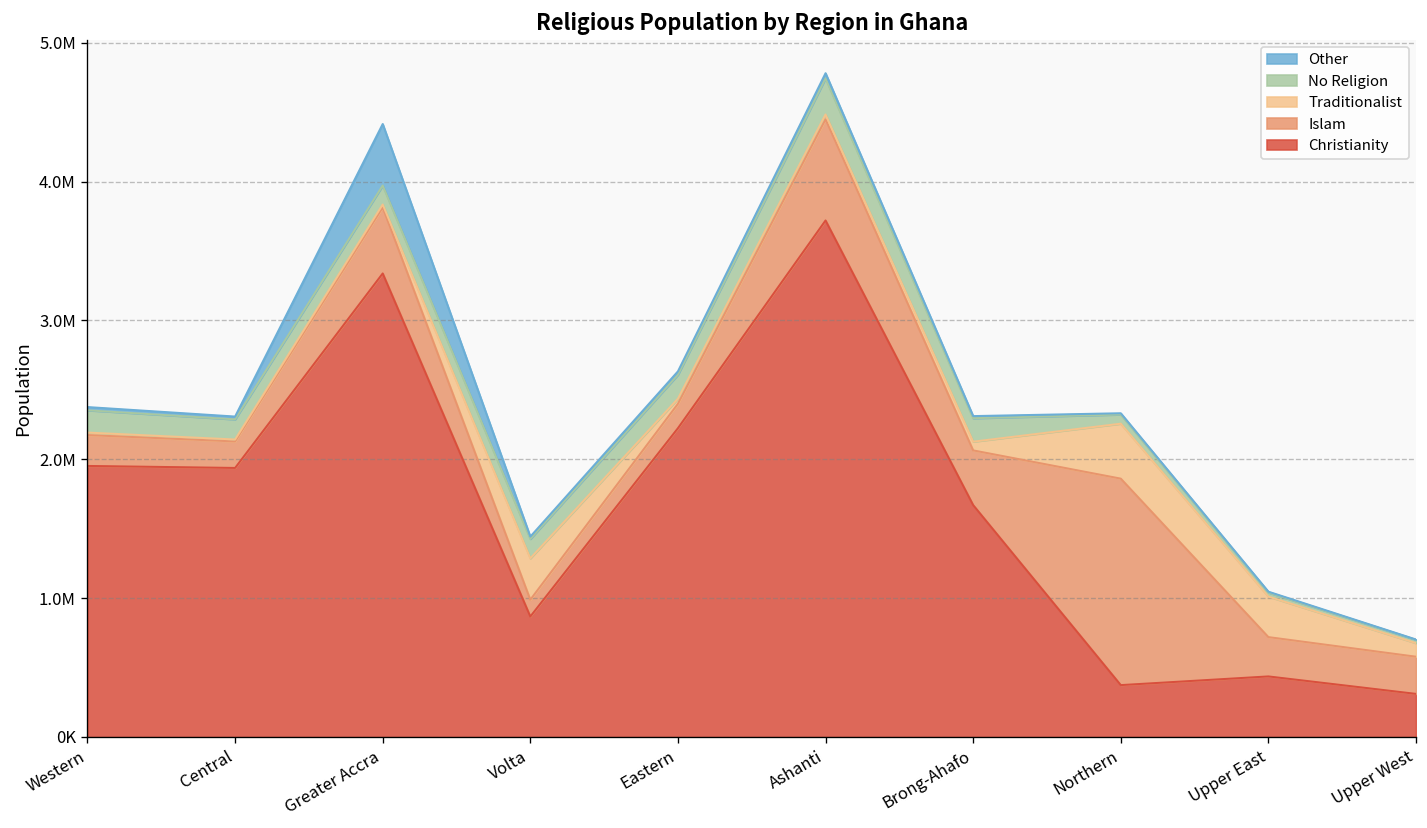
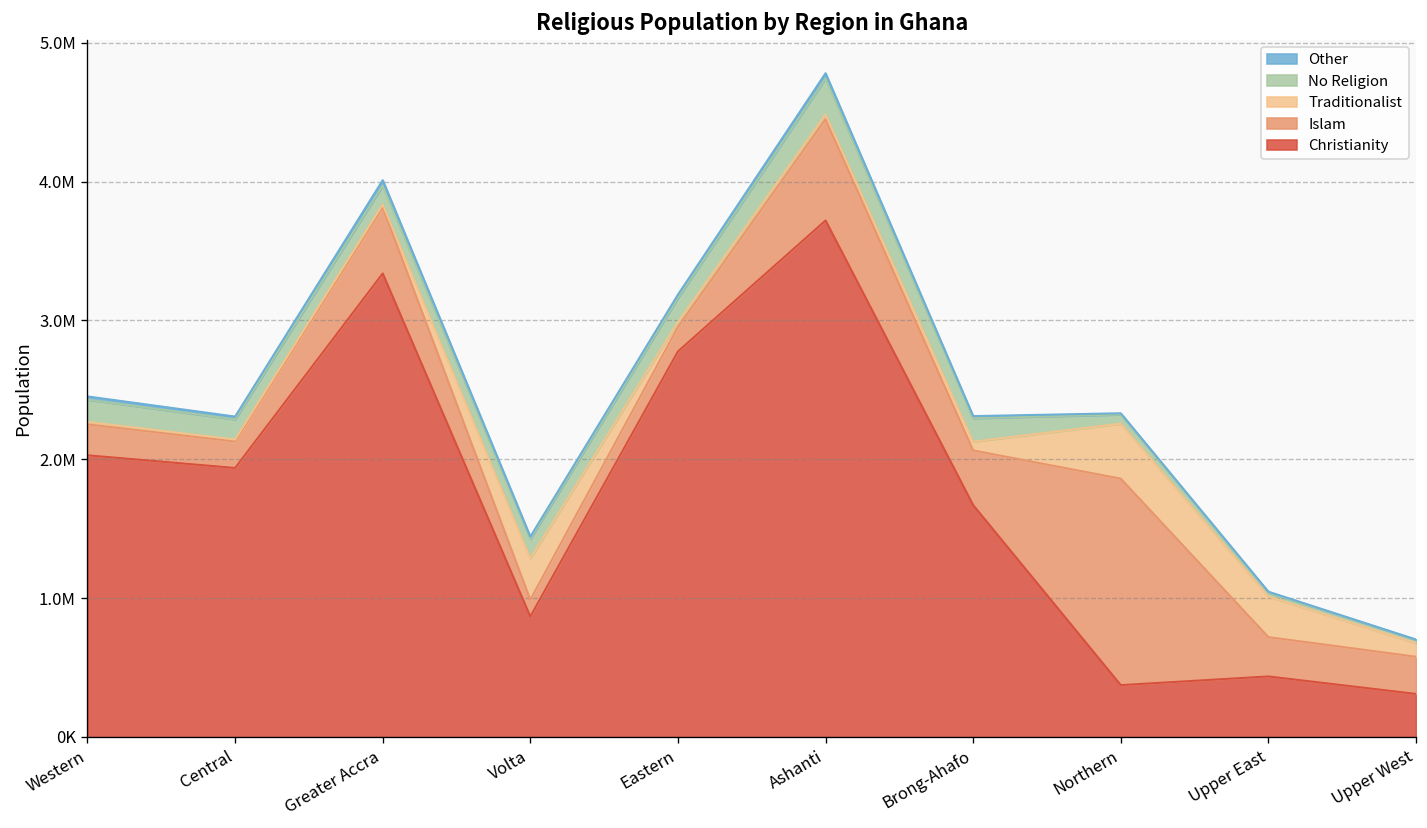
Christianity, Western: 1950000 -> 2030000
Other, Greater Accra: 440000 -> 40000
Christianity, Eastern: 2220000 -> 2780000
